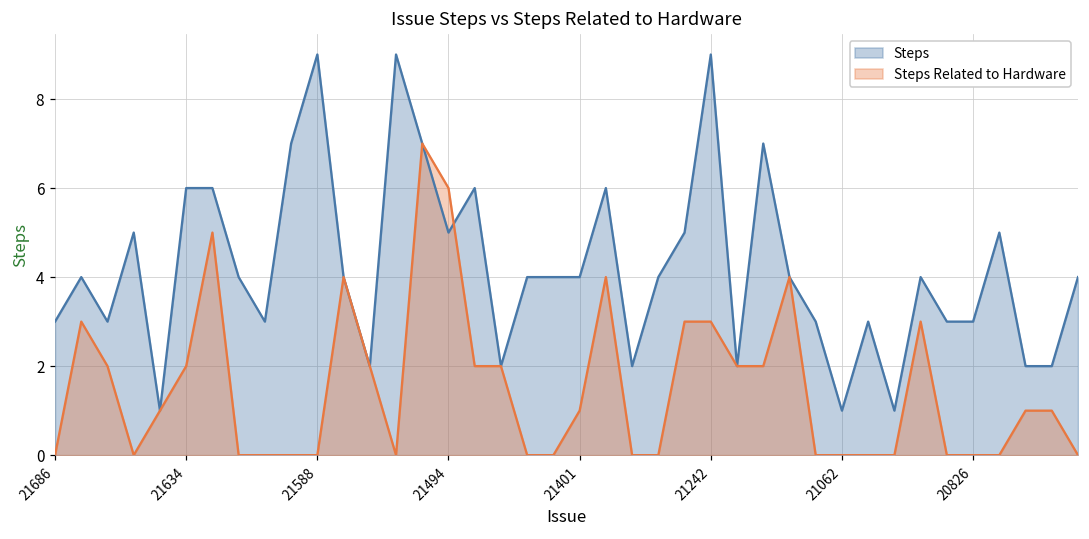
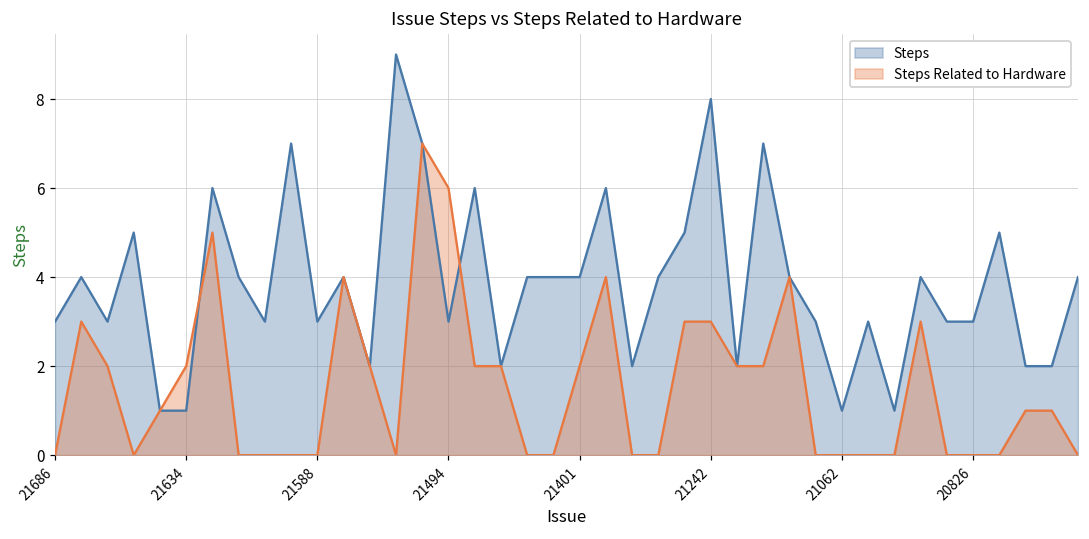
Steps, 21634: 6 -> 1
Steps, 21588: 9 -> 3
Steps, 21494: 5 -> 3
Steps Related to Hardware, 21401: 1 -> 2
Steps, 21242: 9 -> 8
